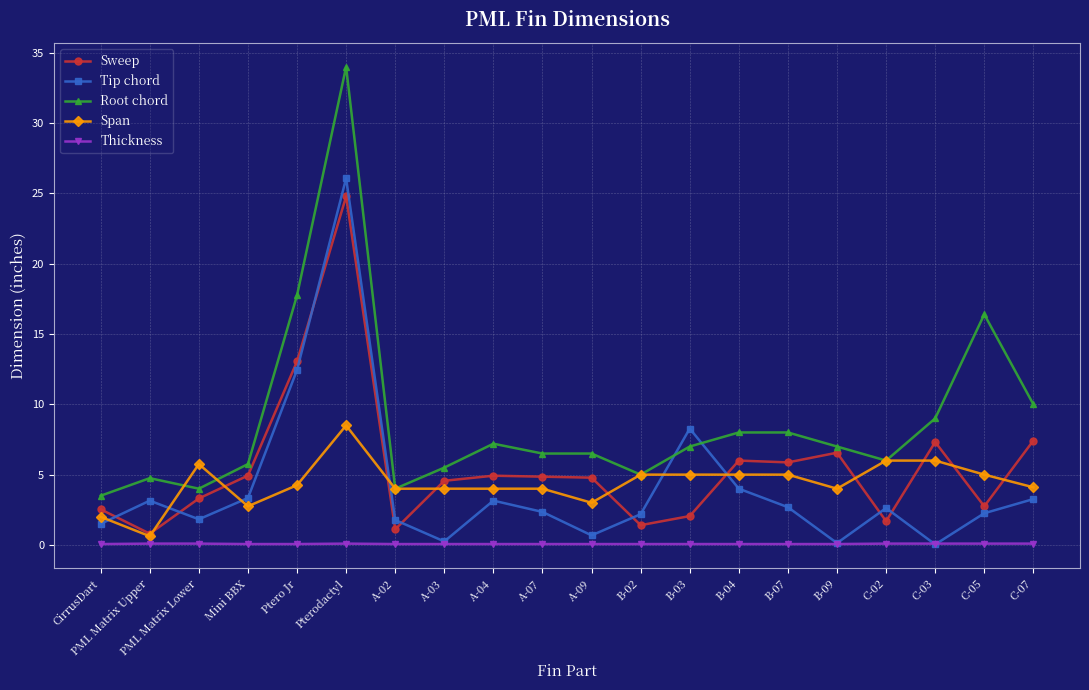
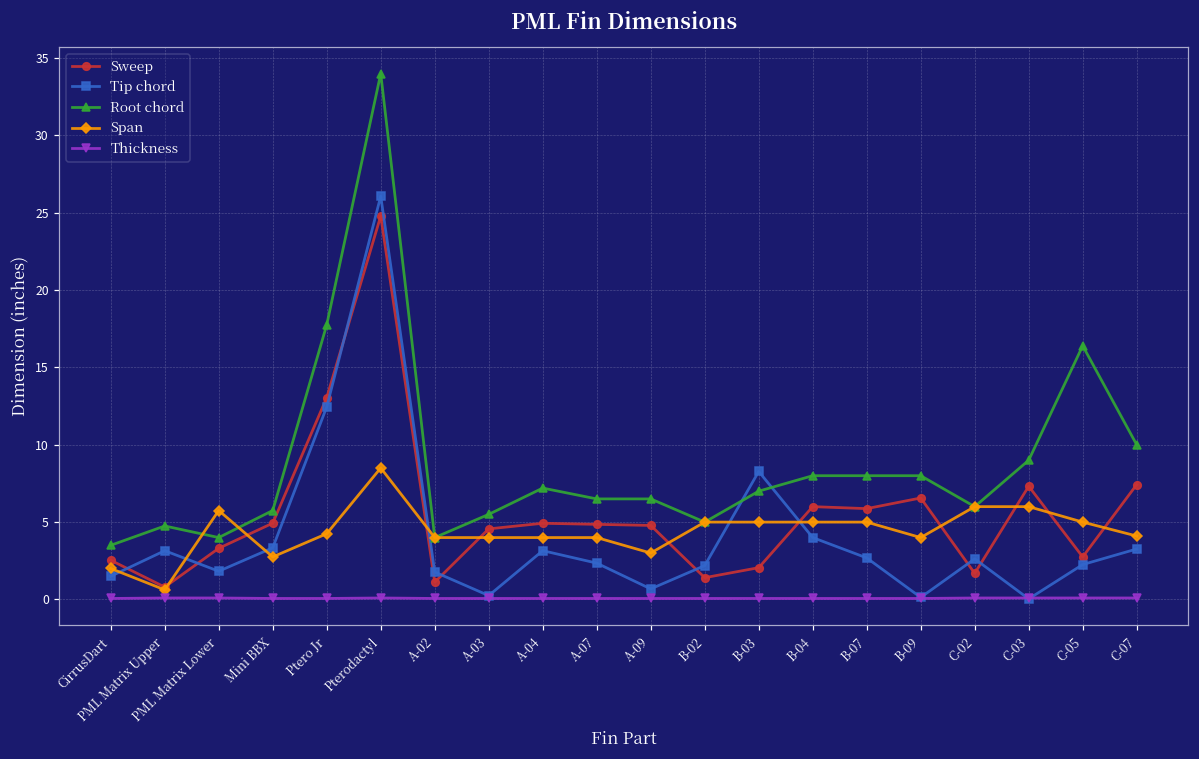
Root chord, B-09: 7 -> 8
